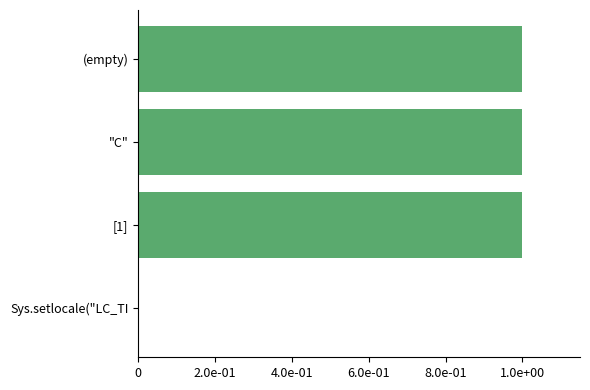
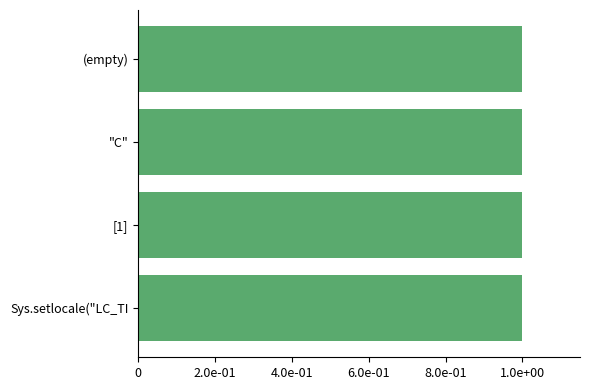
Sys.setlocale("LC_TI: 0 -> 1
